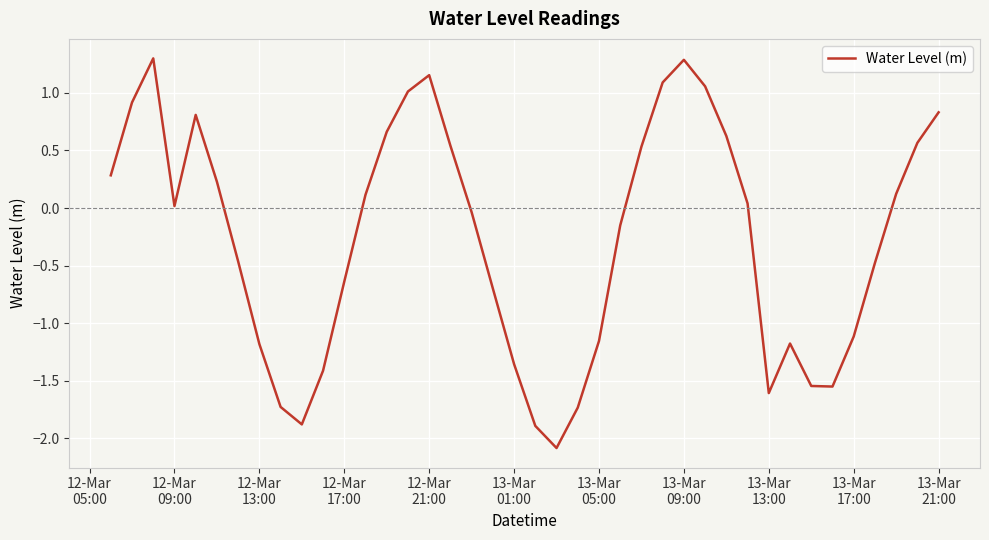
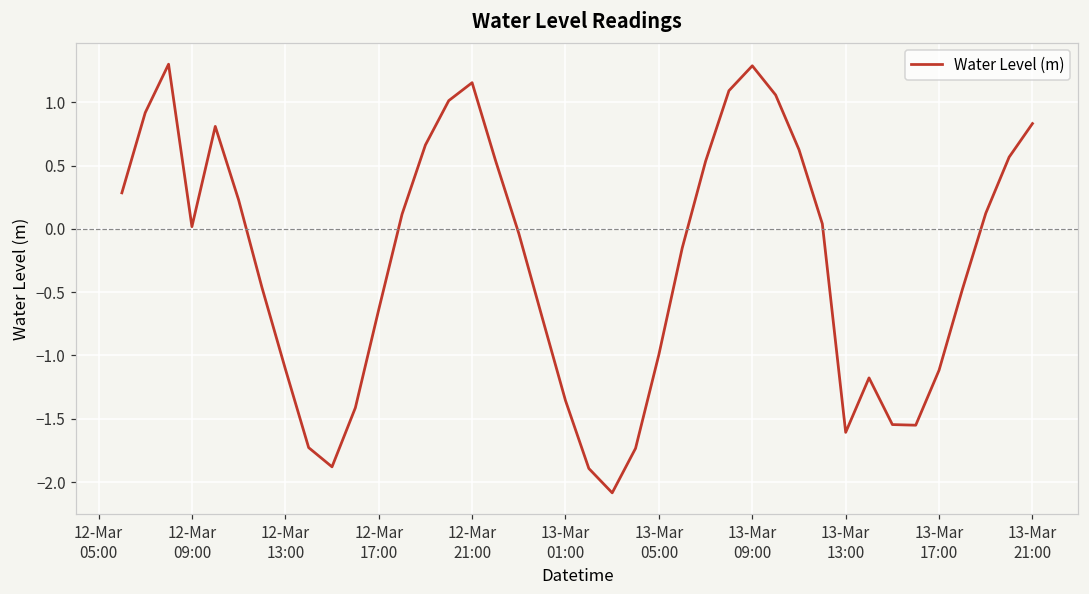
12-Mar 13:00: -1.18 -> -1.11
13-Mar 05:00: -1.16 -> -0.99
